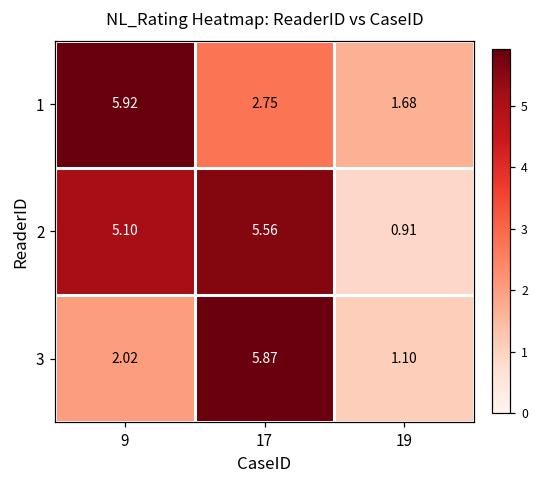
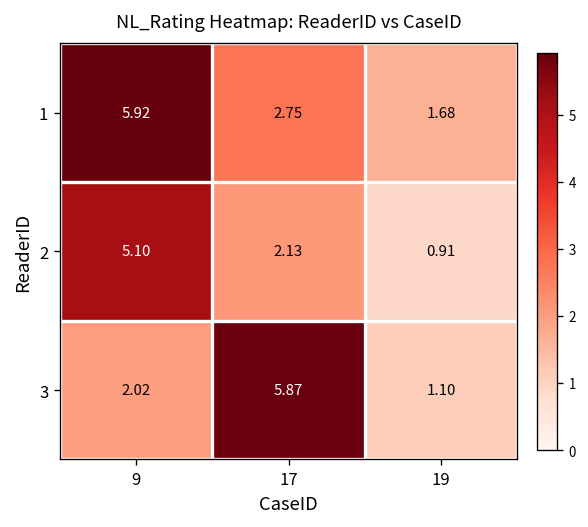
2, 17: 5.56 -> 2.13
